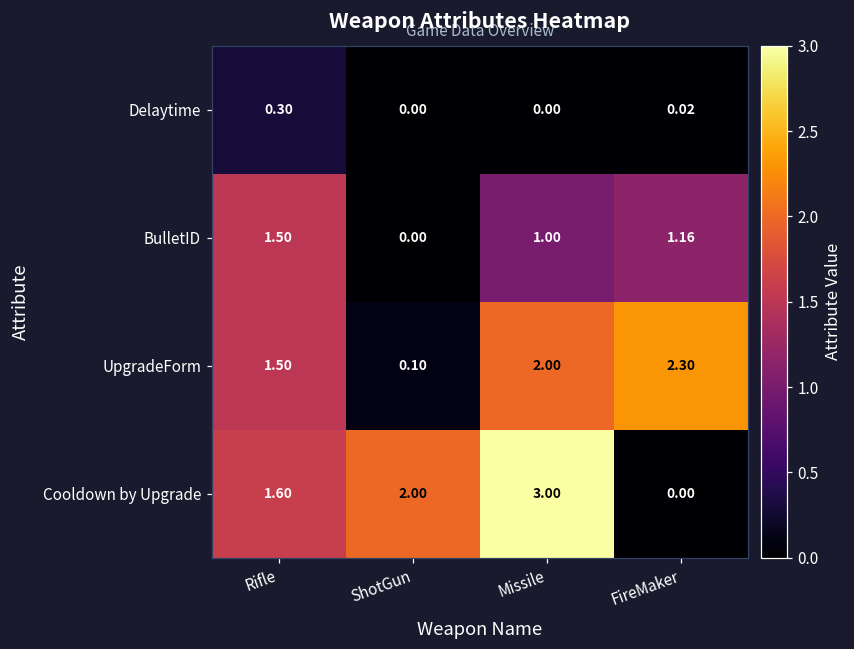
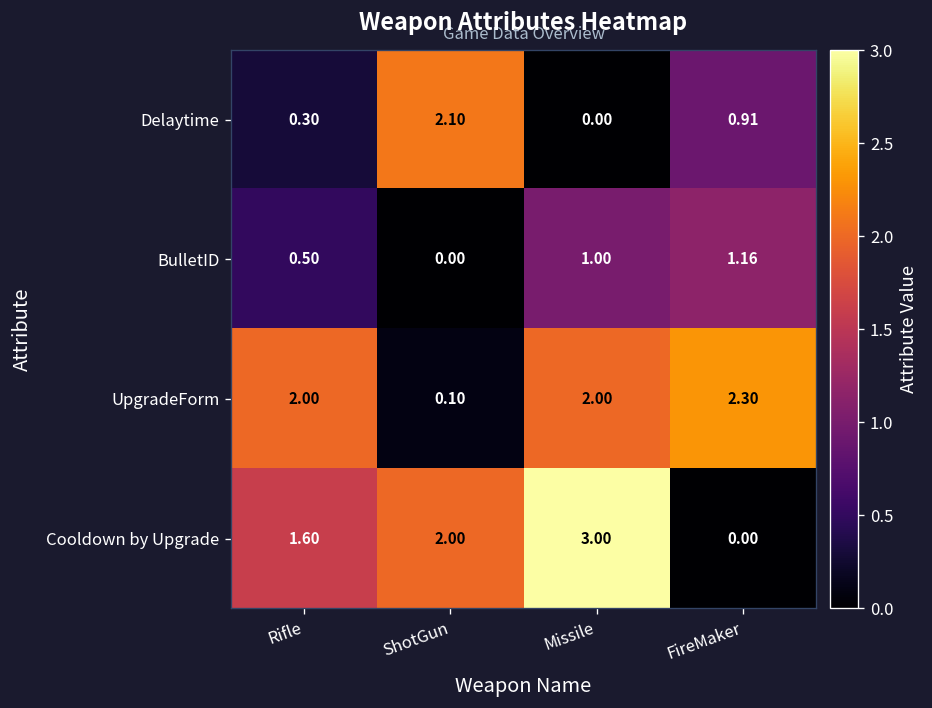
Delaytime, ShotGun: 0.00 -> 2.10
Delaytime, FireMaker: 0.02 -> 0.91
BulletID, Rifle: 1.50 -> 0.50
UpgradeForm, Rifle: 1.50 -> 2.00
